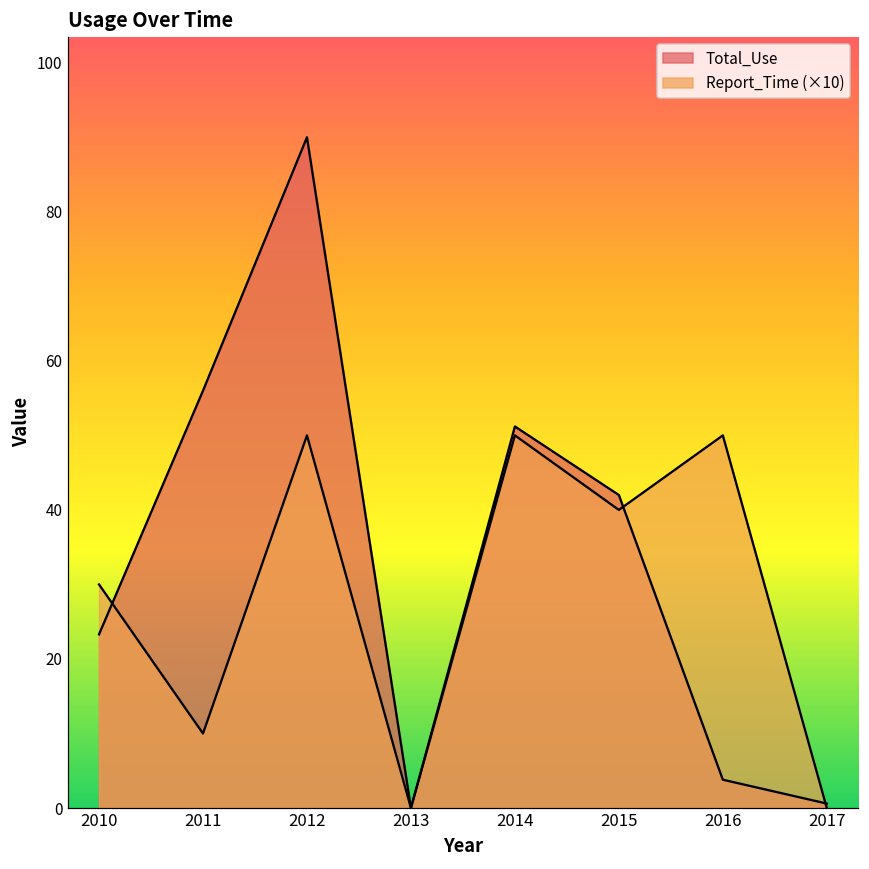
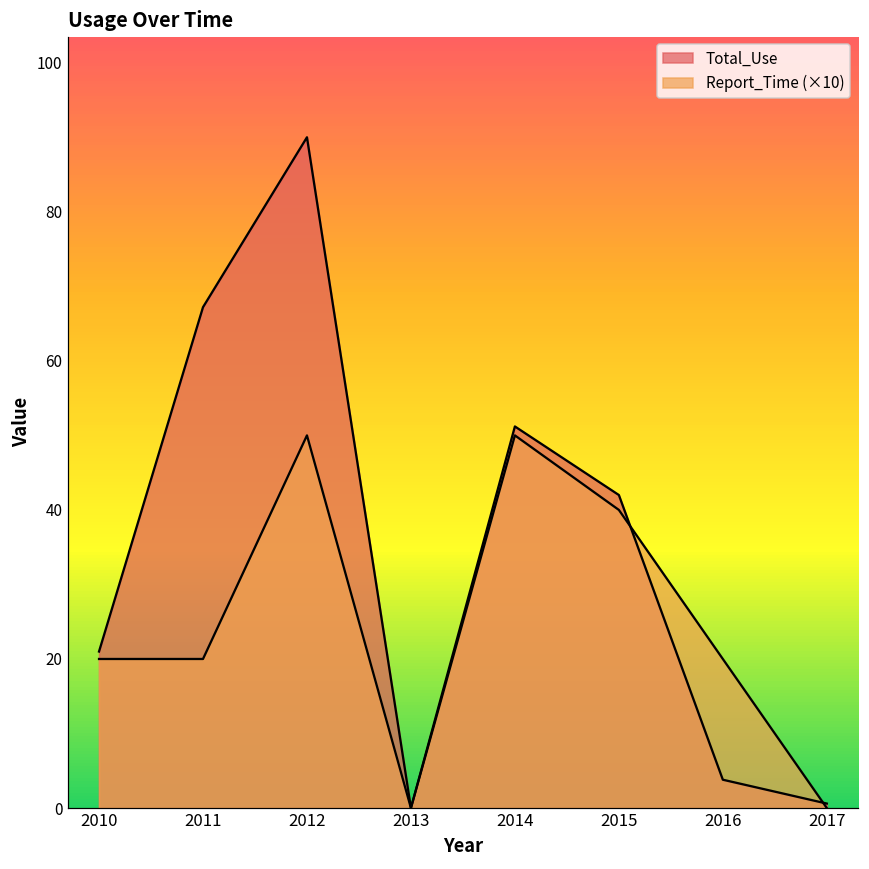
Total_Use, 2010: 23 -> 21
Report_Time (×10), 2010: 30 -> 20
Total_Use, 2011: 56 -> 67
Report_Time (×10), 2011: 10 -> 20
Report_Time (×10), 2016: 50 -> 20
